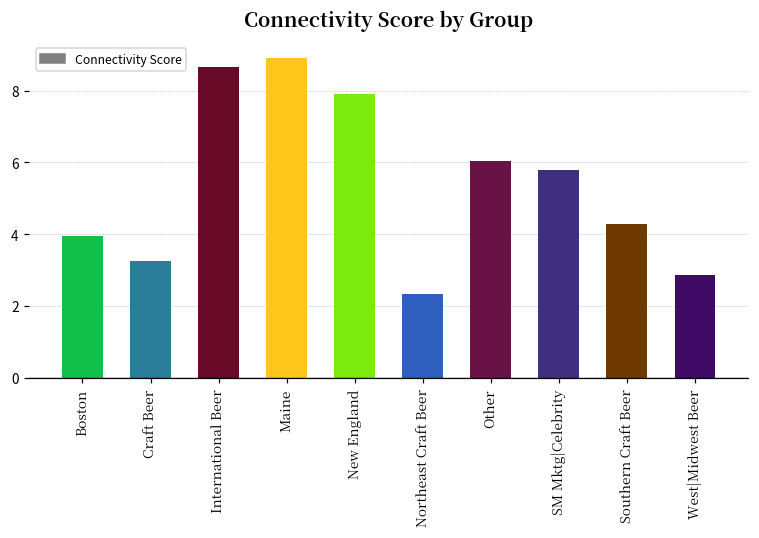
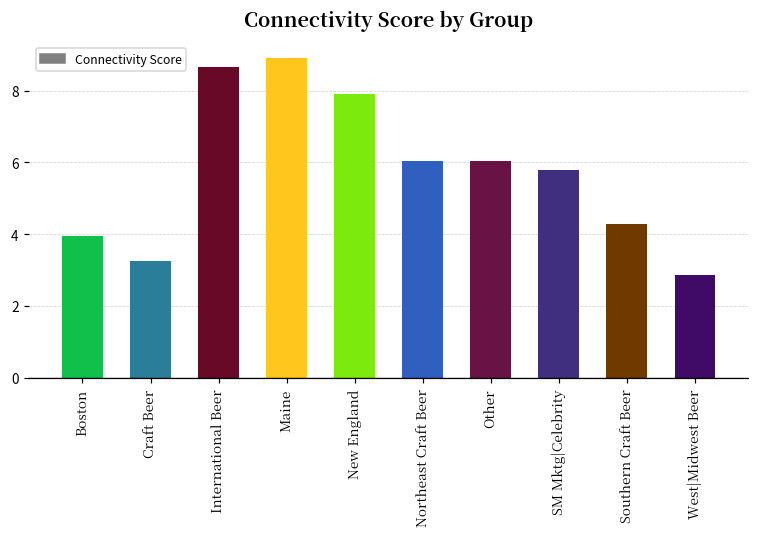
Northeast Craft Beer: 2.3 -> 6.0
